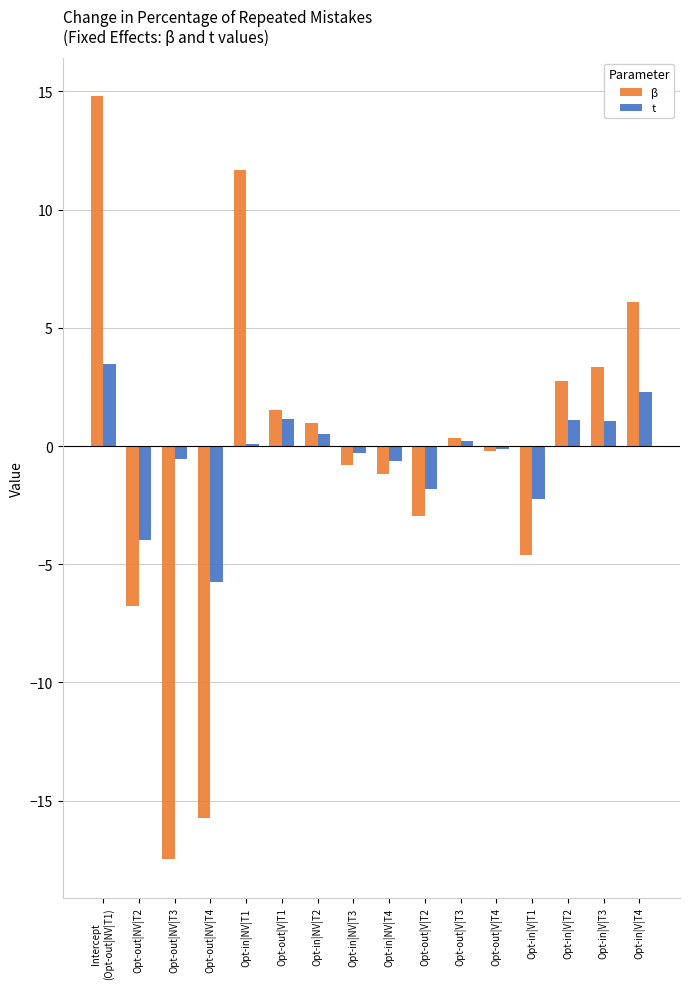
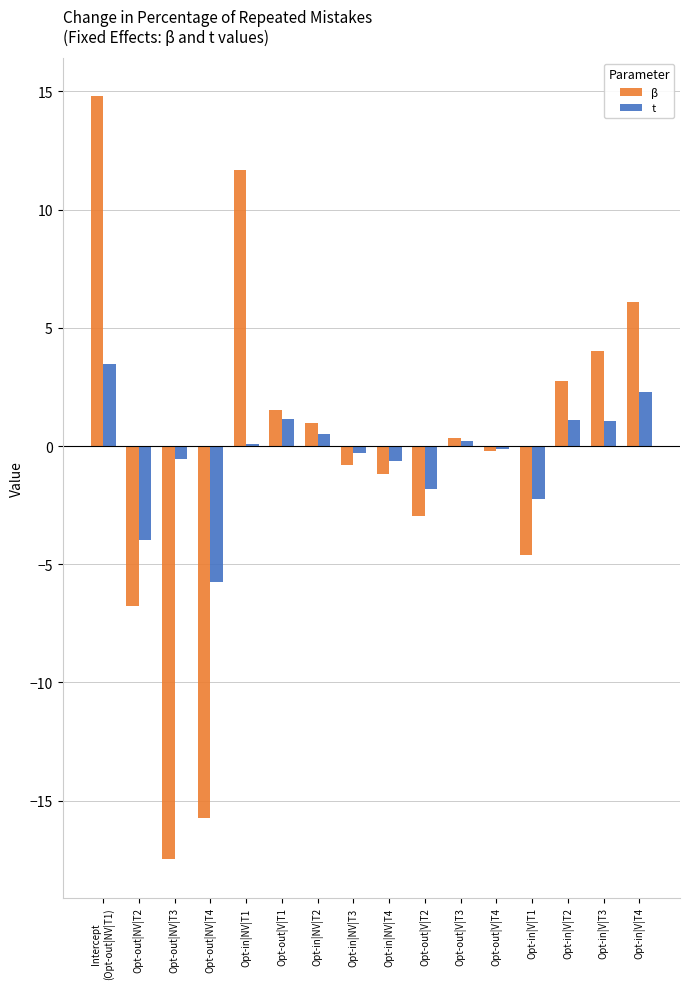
β, Opt-in|V|T3: 3.4 -> 4.0
